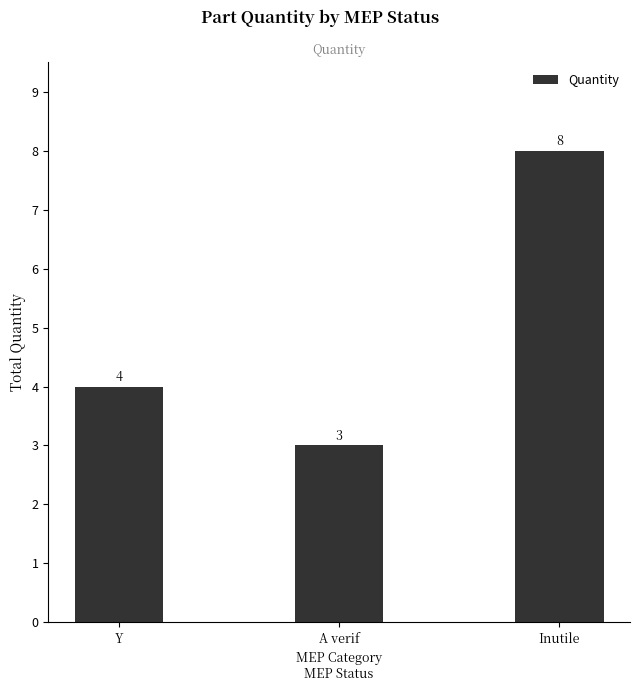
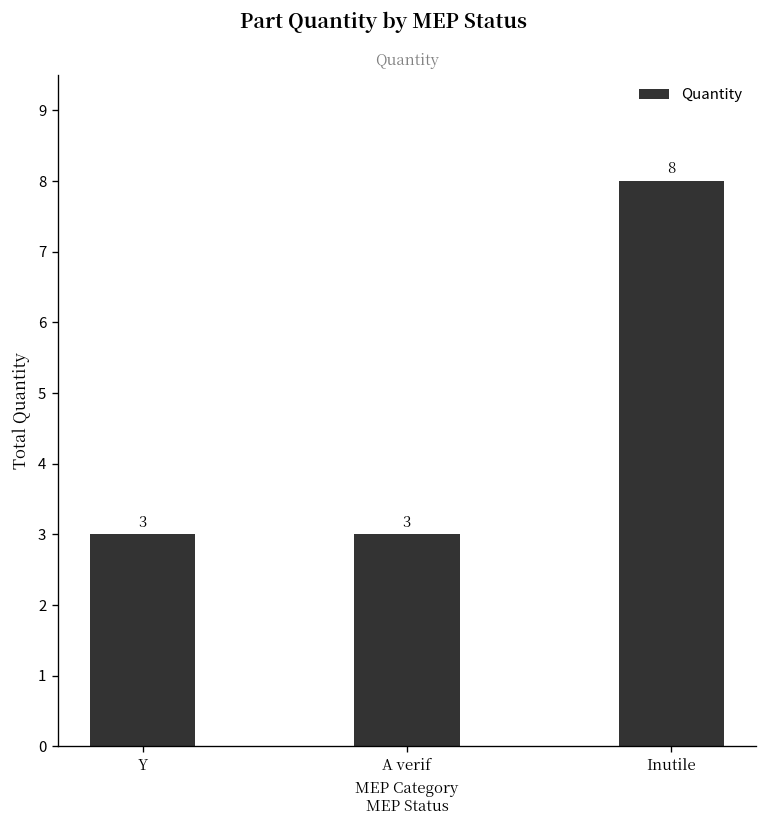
Y: 4 -> 3
